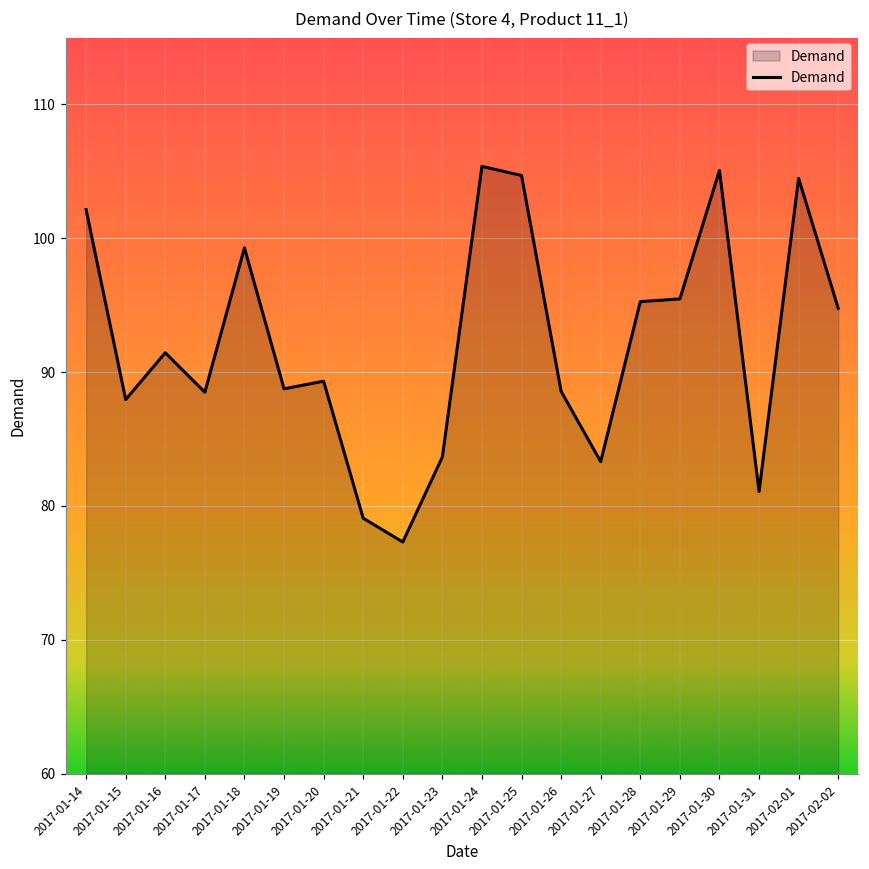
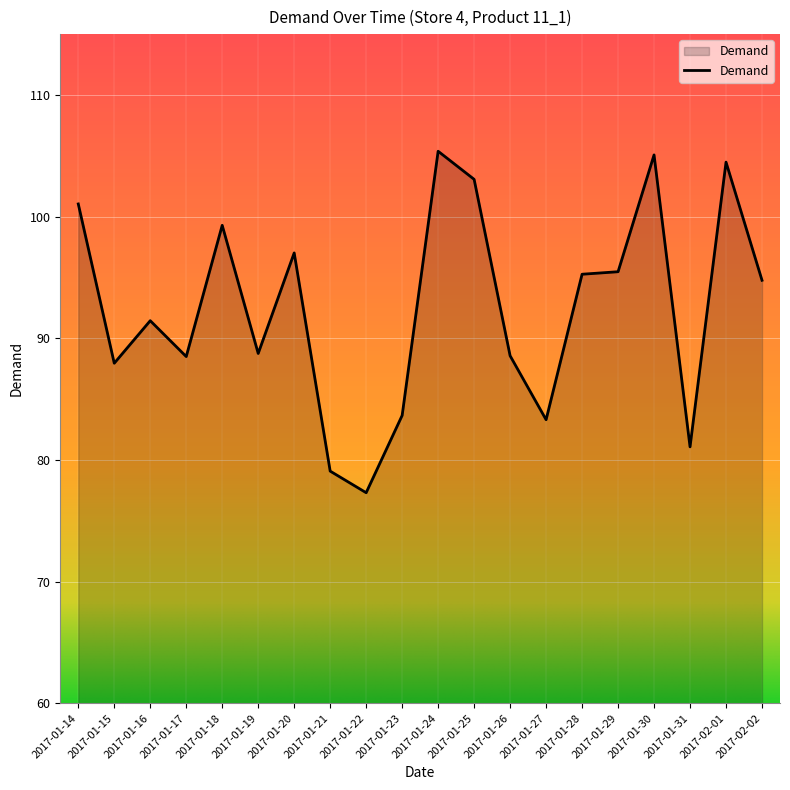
2017-01-14: 102.1 -> 101.0
2017-01-20: 89.3 -> 97.0
2017-01-25: 104.7 -> 103.1
